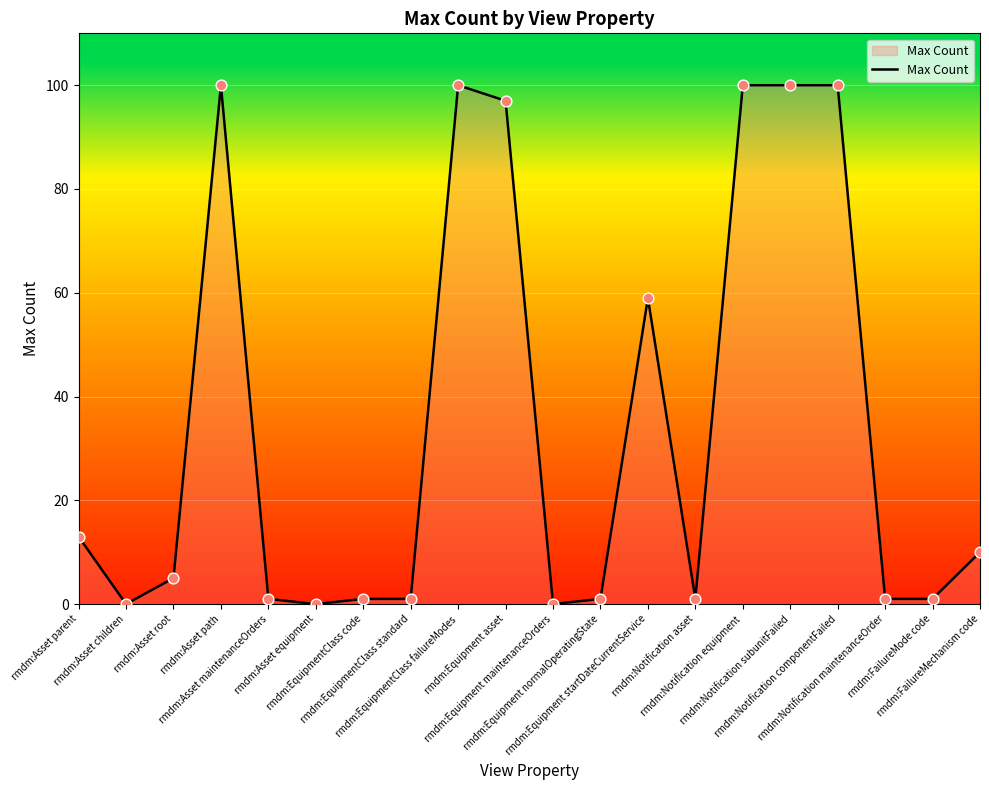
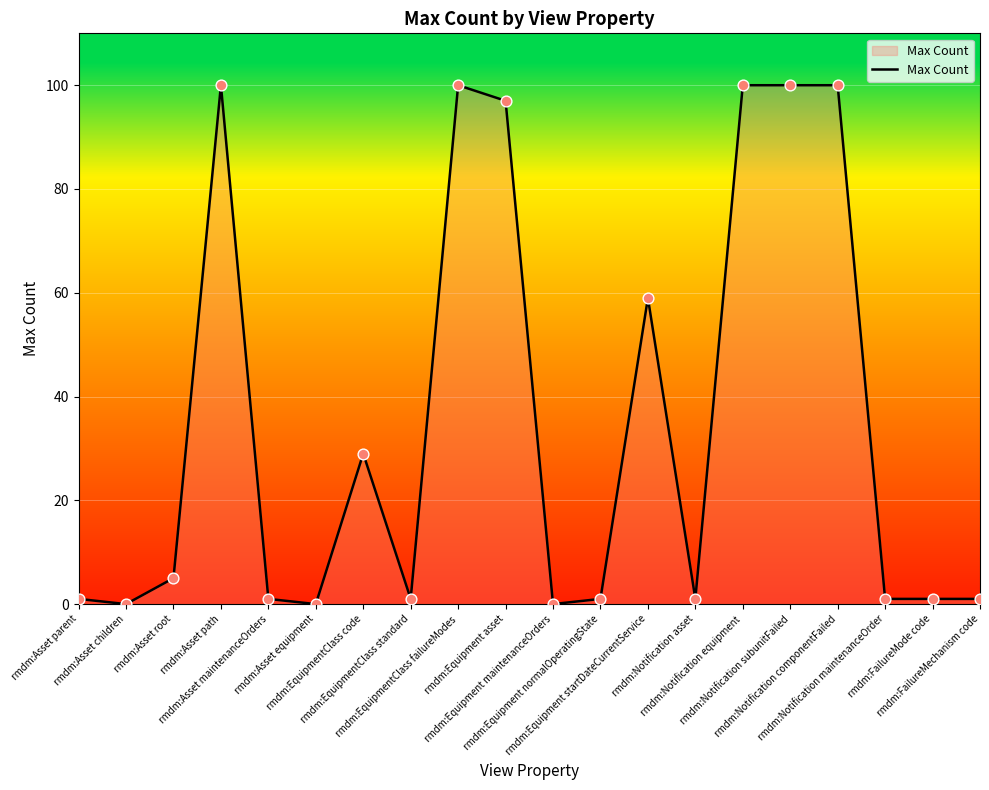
rmdm:Asset parent: 13 -> 1
rmdm:EquipmentClass code: 1 -> 29
rmdm:FailureMechanism code: 10 -> 1
